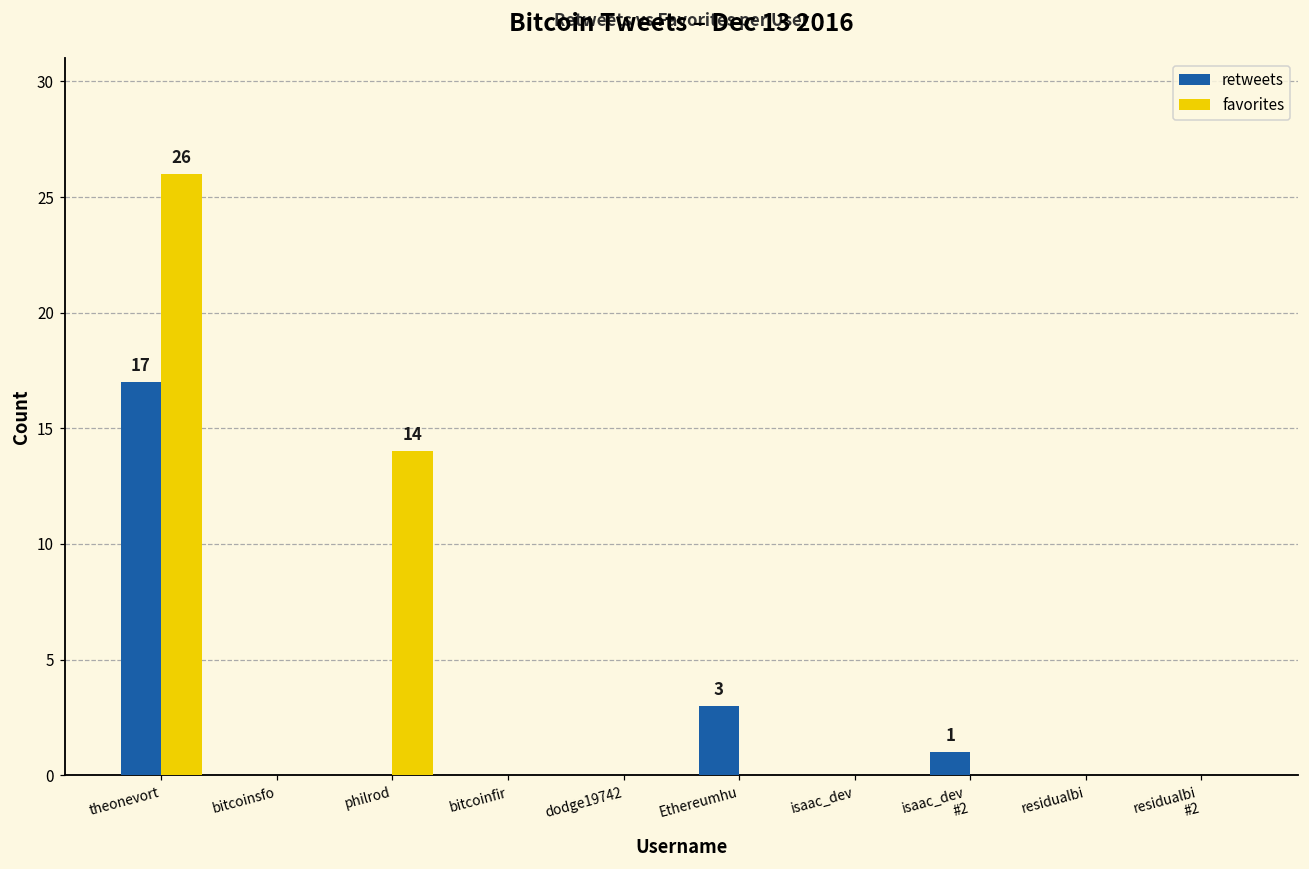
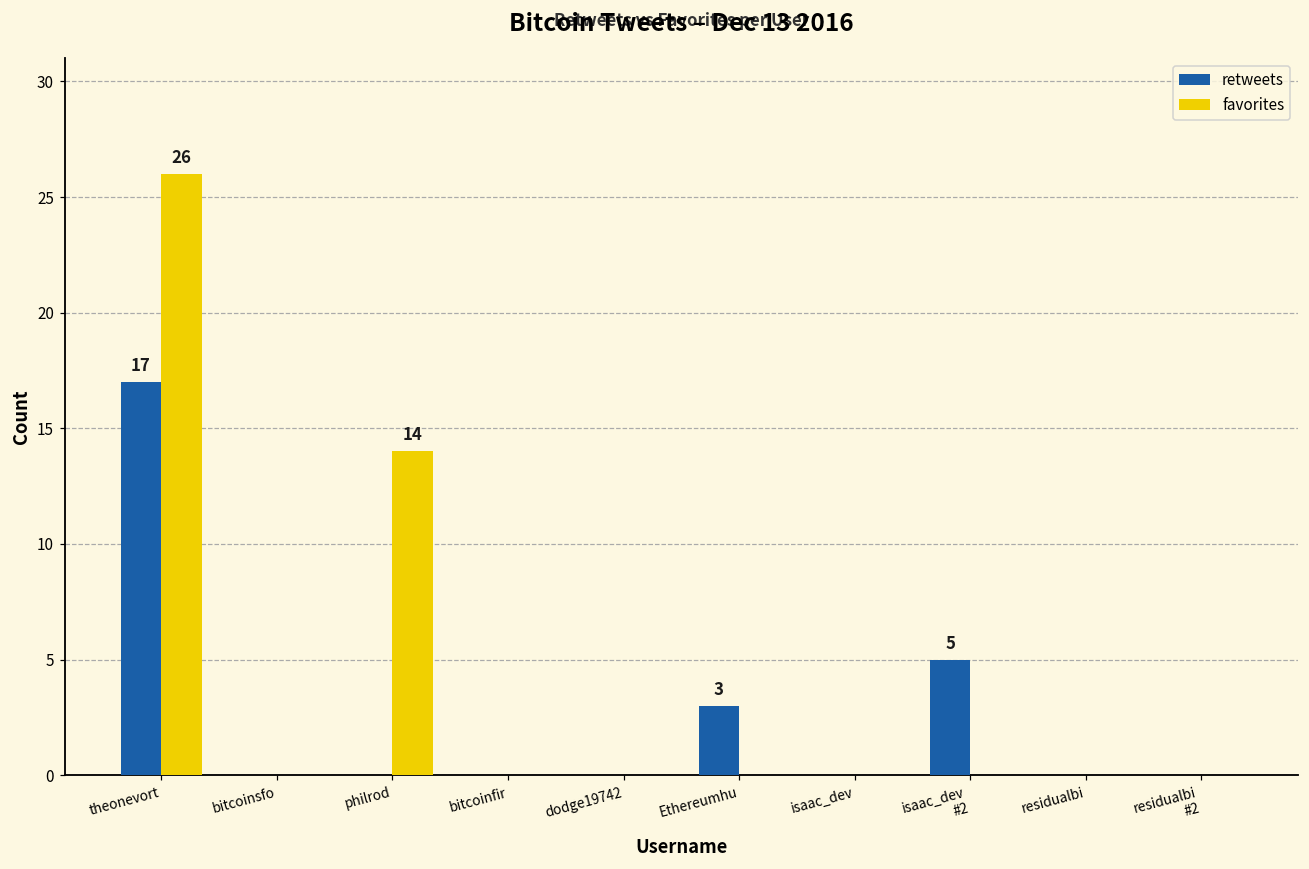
retweets, isaac_dev #2: 1 -> 5
